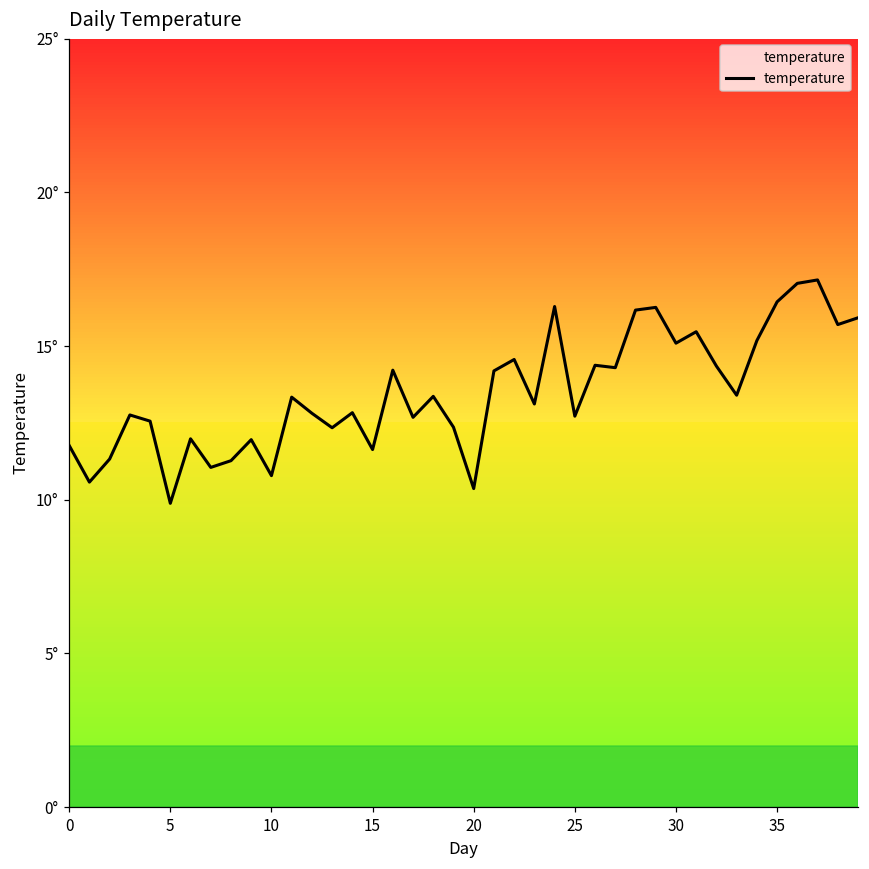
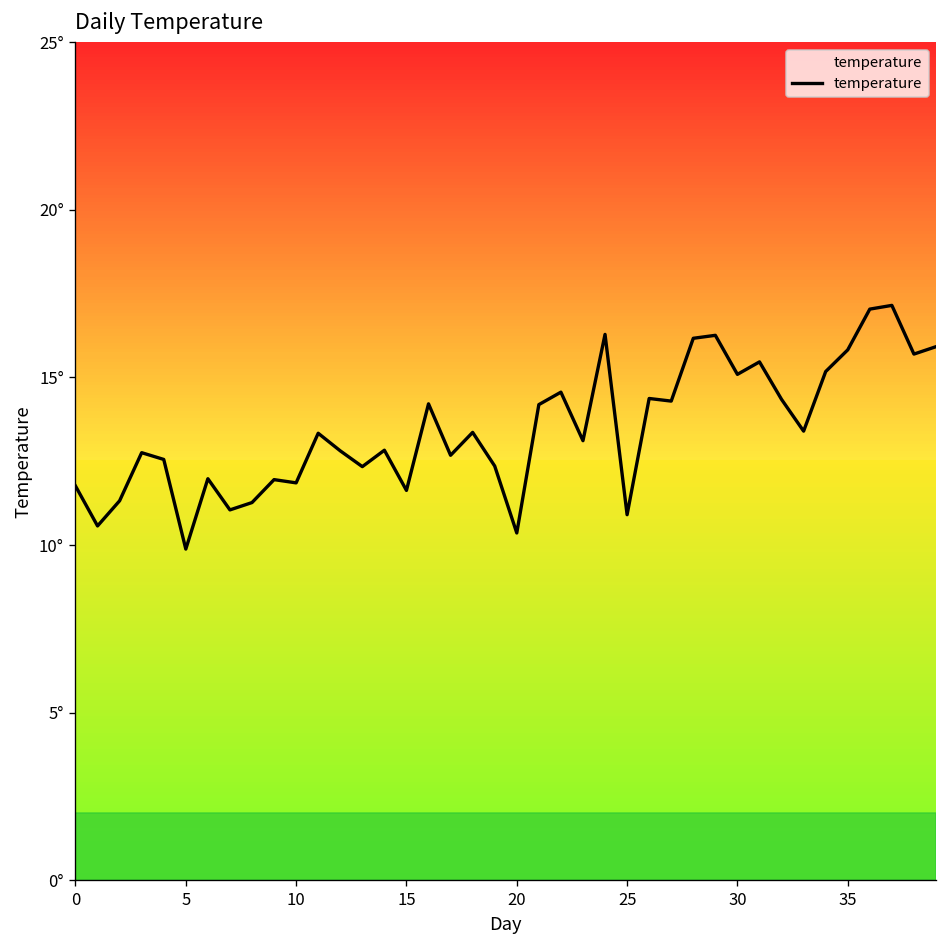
10: 10.8° -> 11.9°
25: 12.7° -> 10.9°
35: 16.4° -> 15.8°
